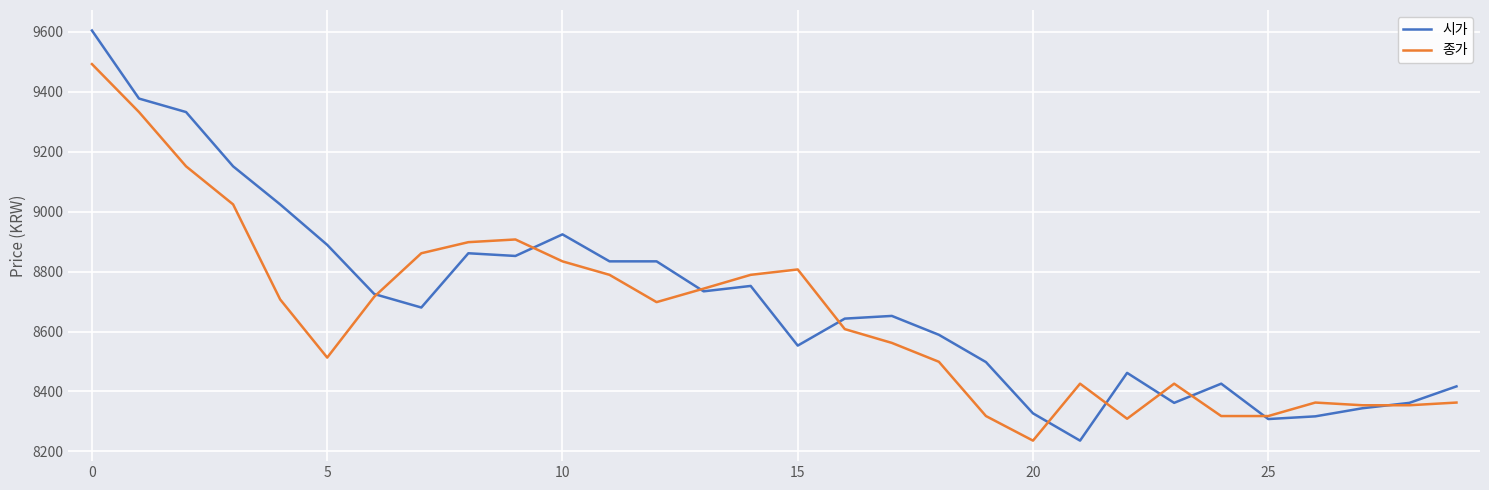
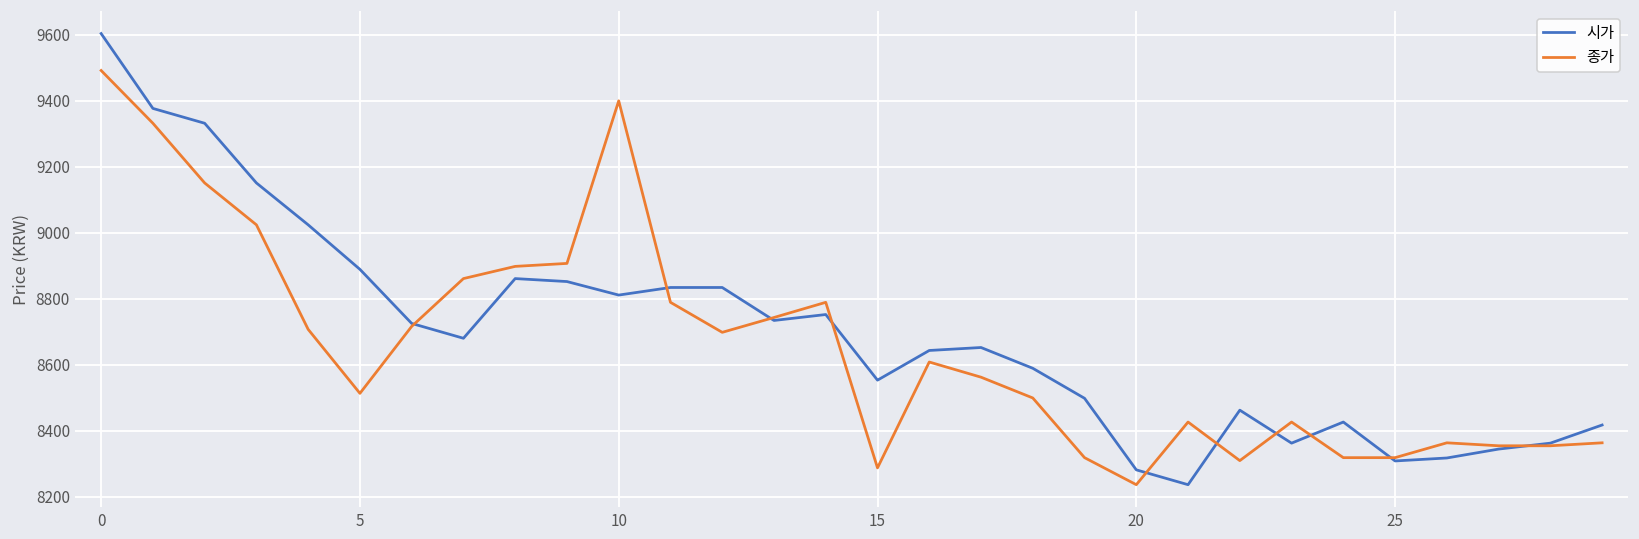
시가, 10: 8920 -> 8810
종가, 10: 8830 -> 9400
종가, 15: 8810 -> 8290
시가, 20: 8330 -> 8280
